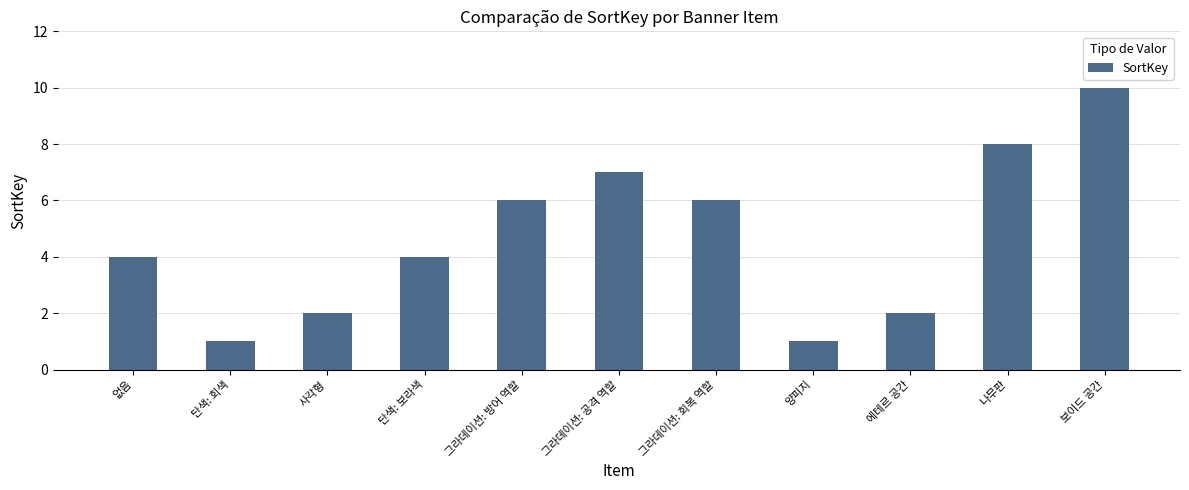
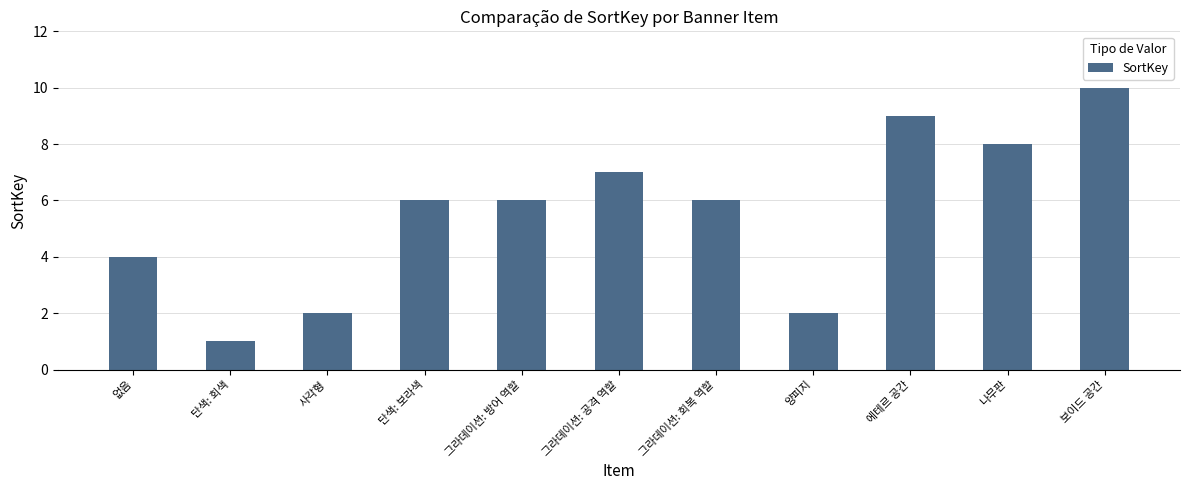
단색: 보라색: 4 -> 6
양피지: 1 -> 2
에테르 공간: 2 -> 9
